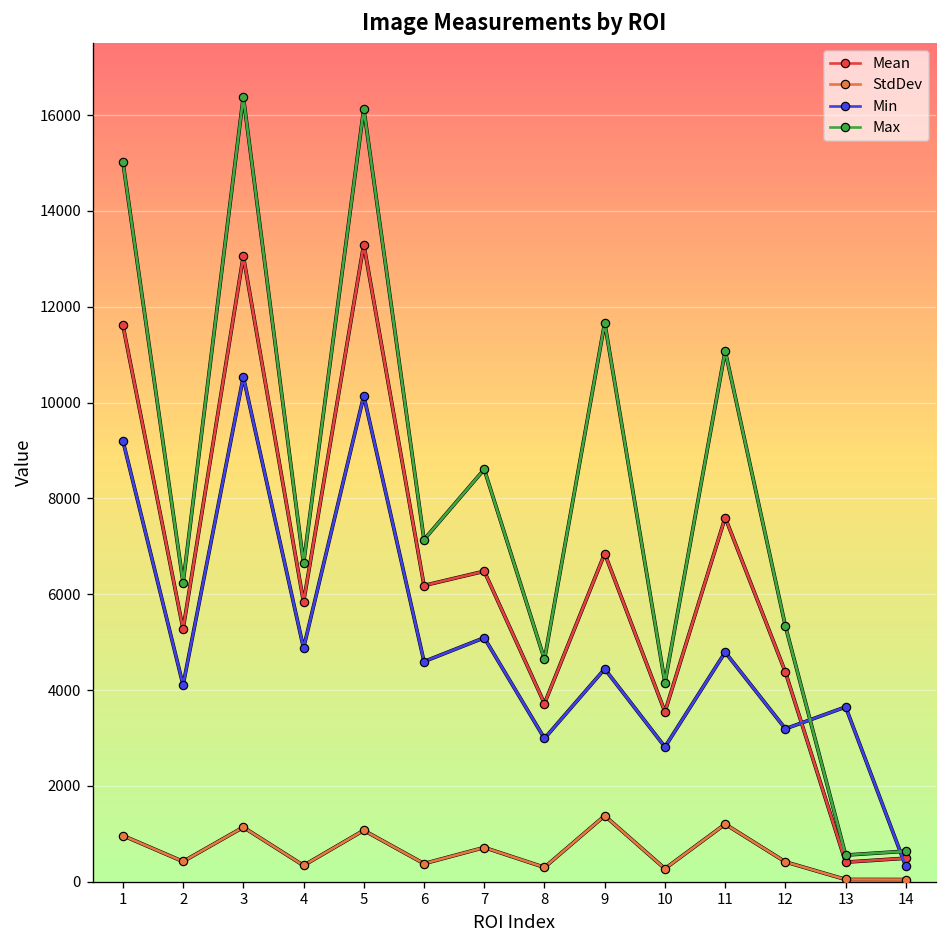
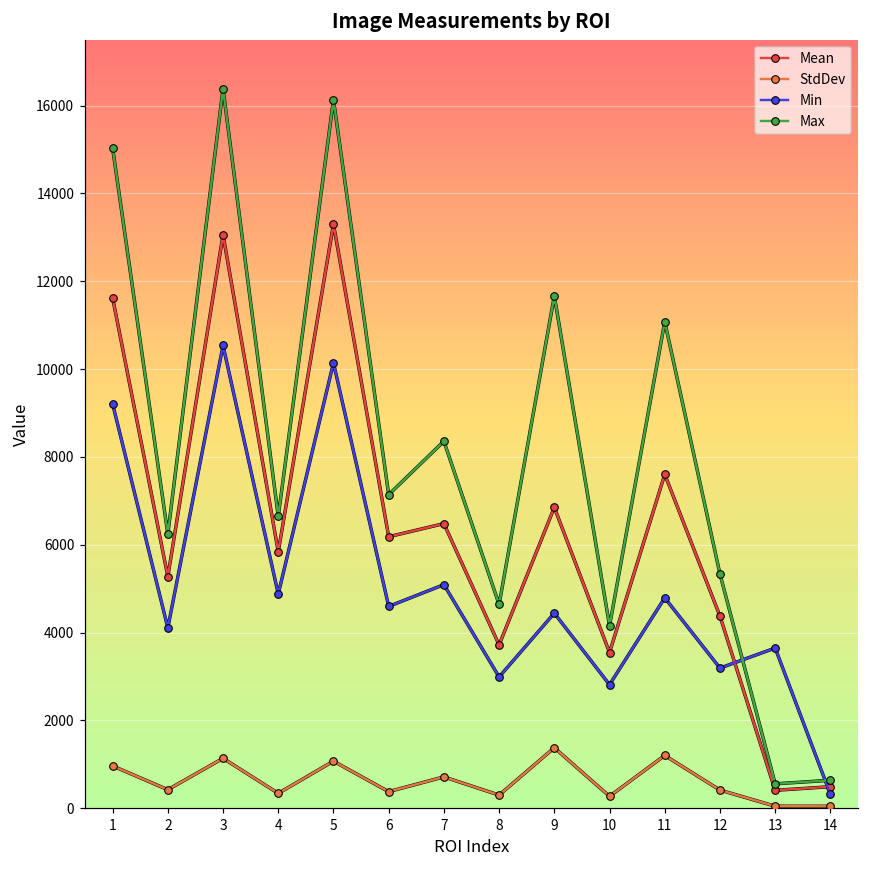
Max, 7: 8600 -> 8400
